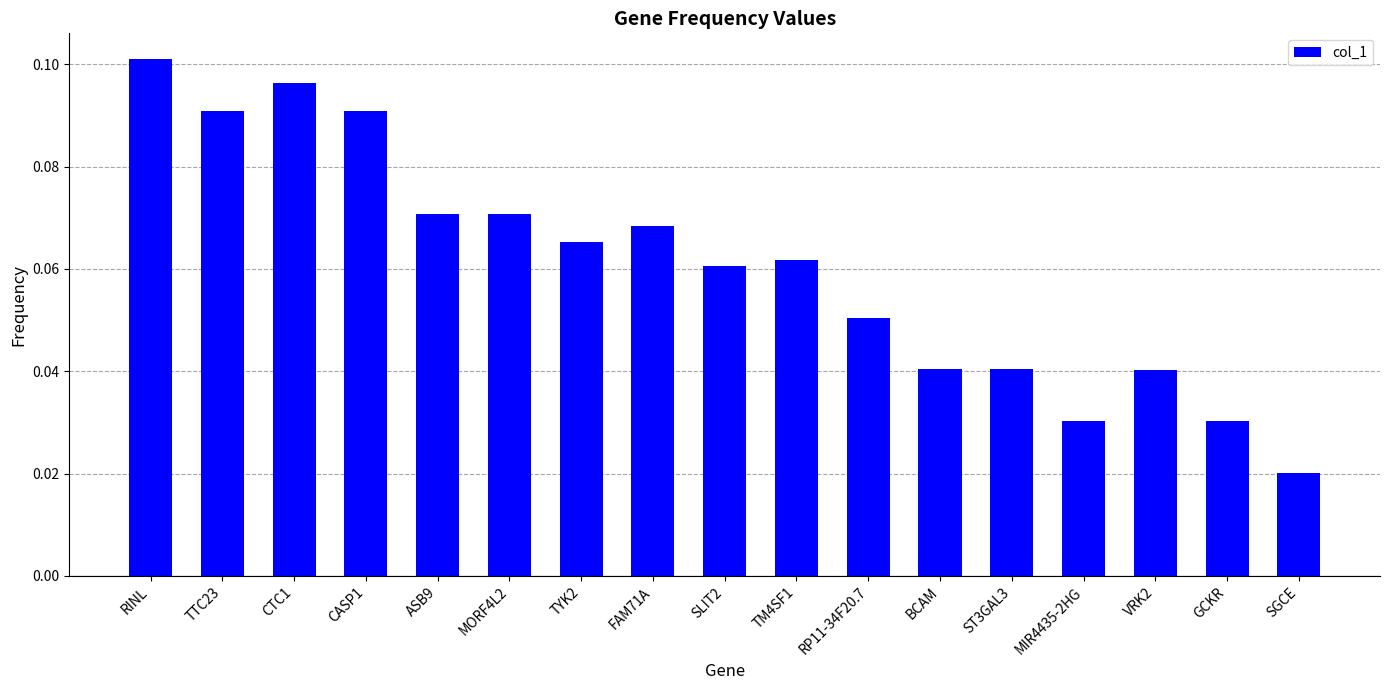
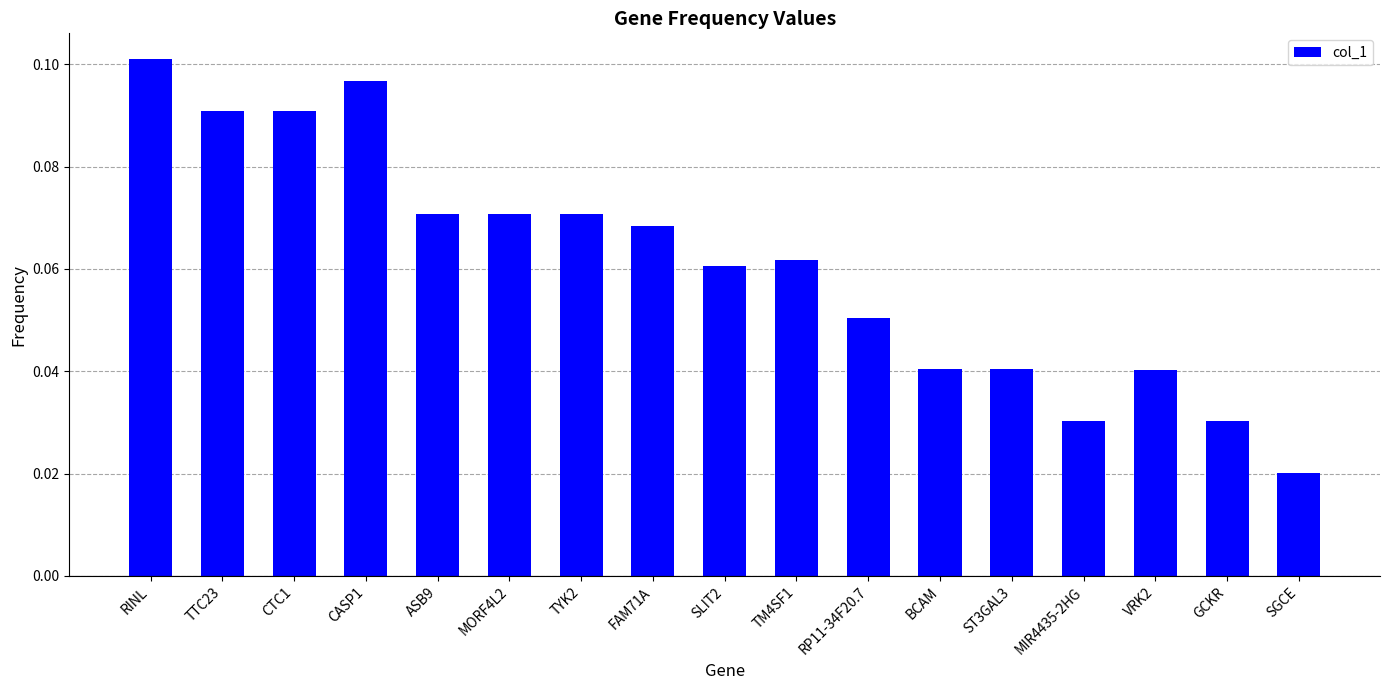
CTC1: 0.096 -> 0.091
CASP1: 0.091 -> 0.097
TYK2: 0.065 -> 0.071
